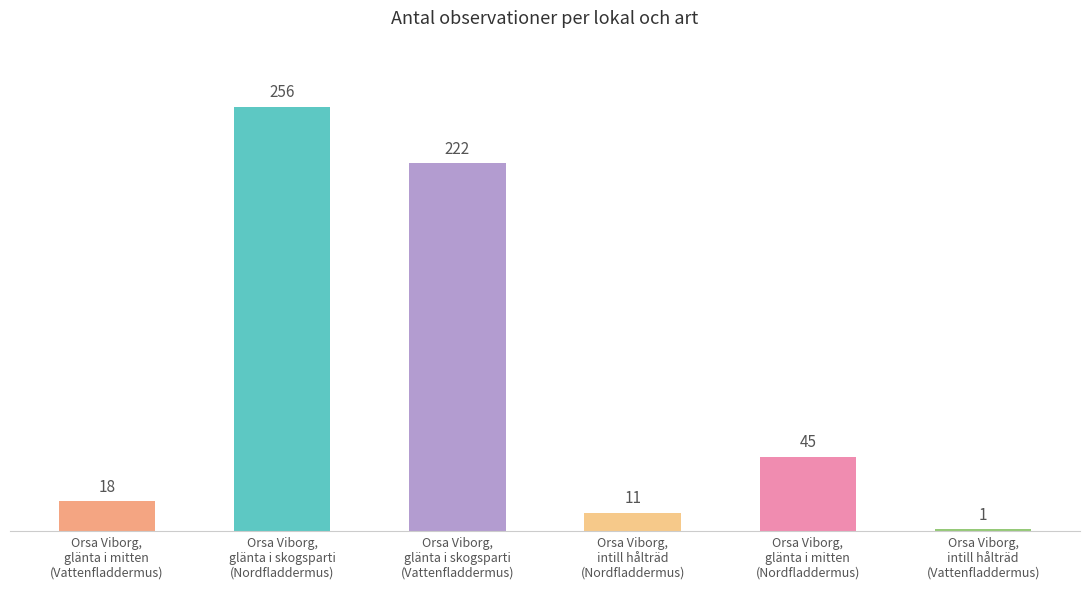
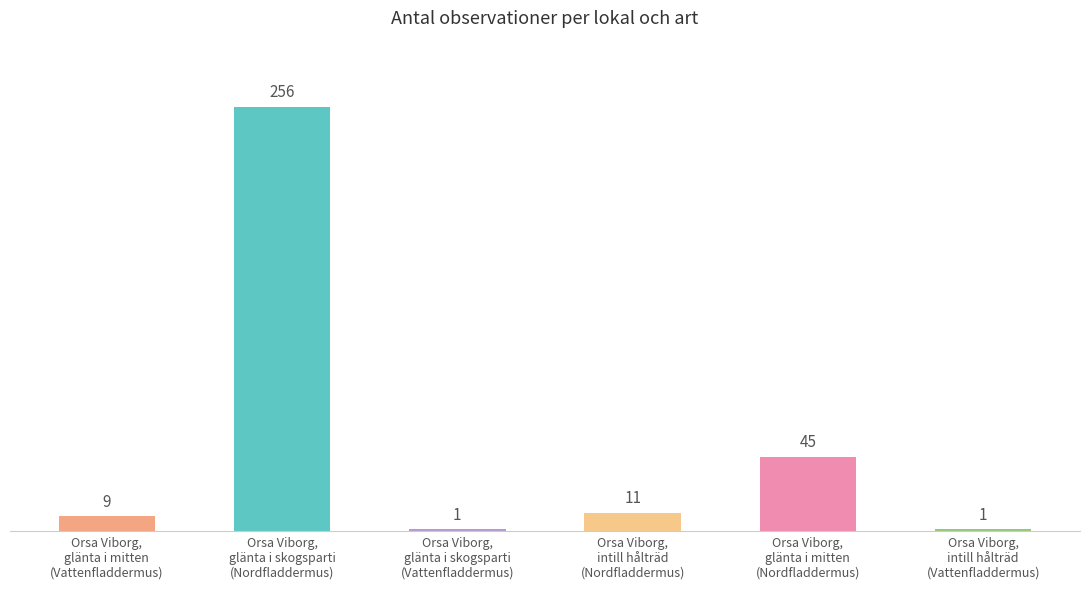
Orsa Viborg, glänta i mitten (Vattenfladdermus): 18 -> 9
Orsa Viborg, glänta i skogsparti (Vattenfladdermus): 222 -> 1
